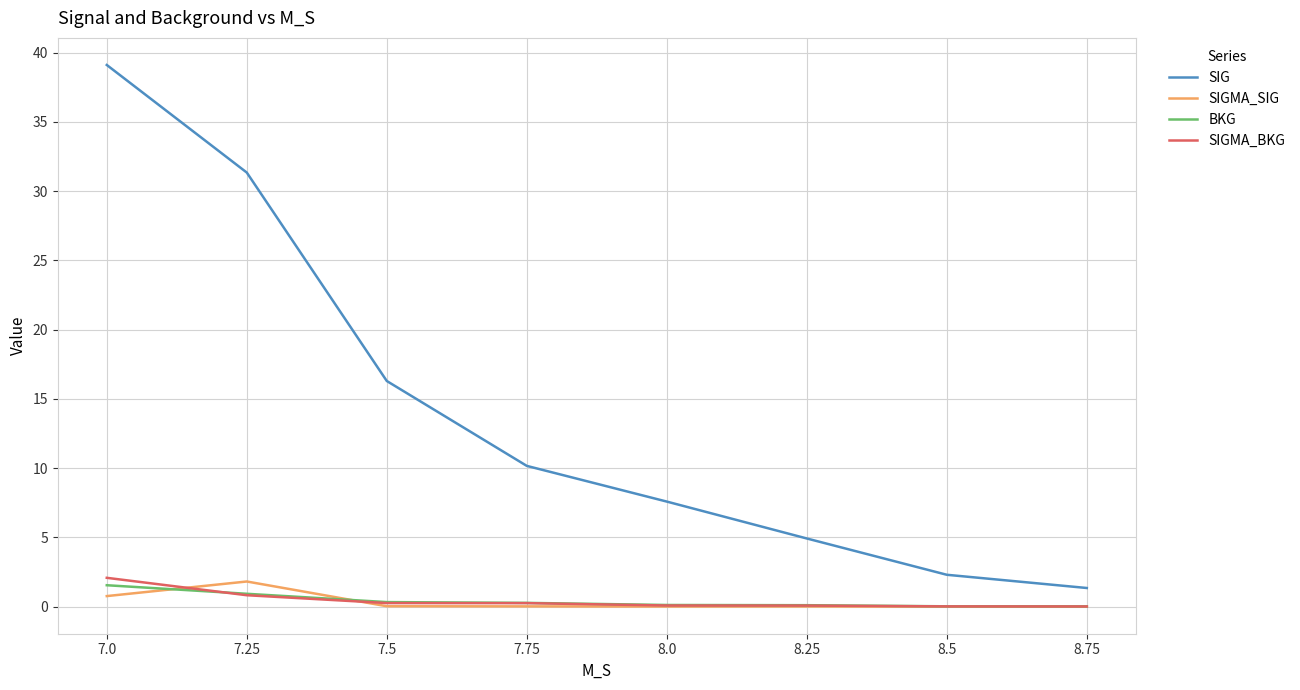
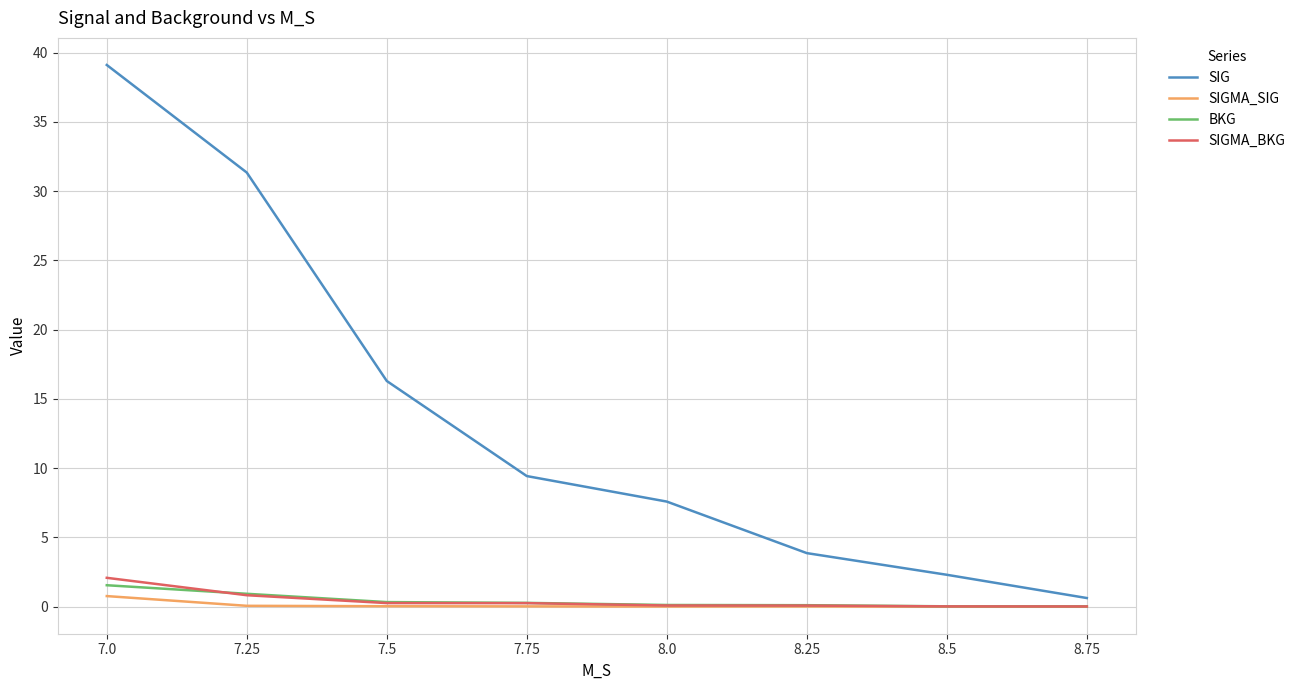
SIGMA_SIG, 7.25: 1.8 -> 0.1
SIG, 7.75: 10.2 -> 9.4
SIG, 8.25: 4.9 -> 3.9
SIG, 8.75: 1.3 -> 0.6
